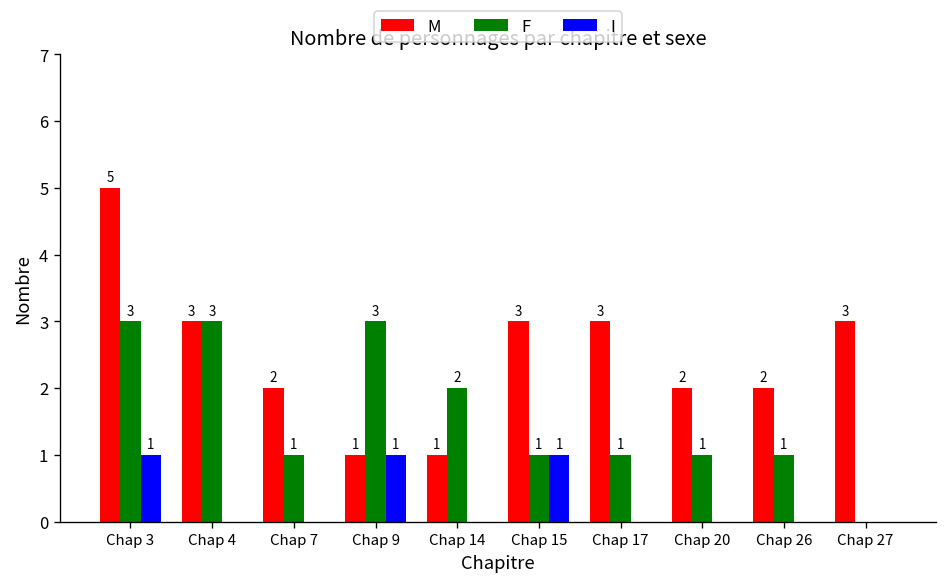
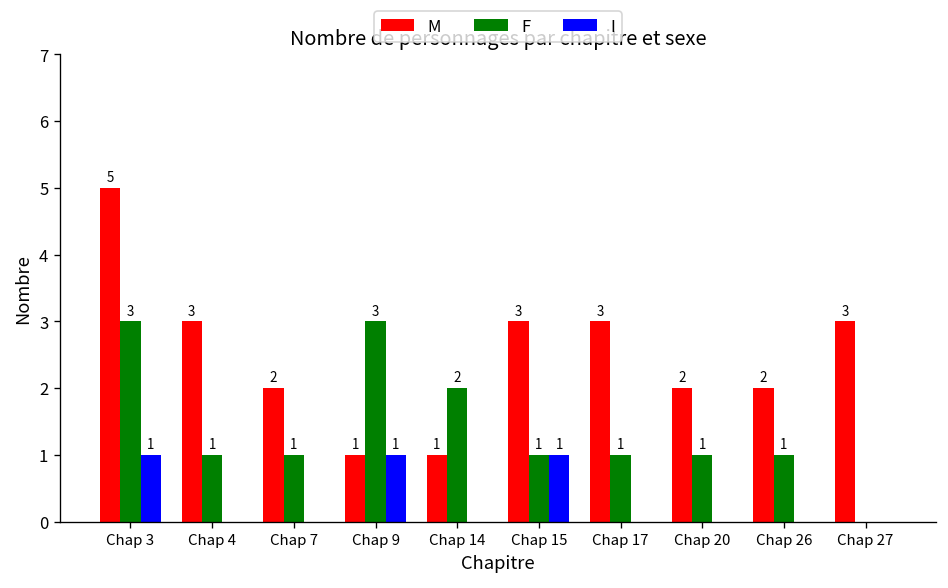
F, Chap 4: 3 -> 1
